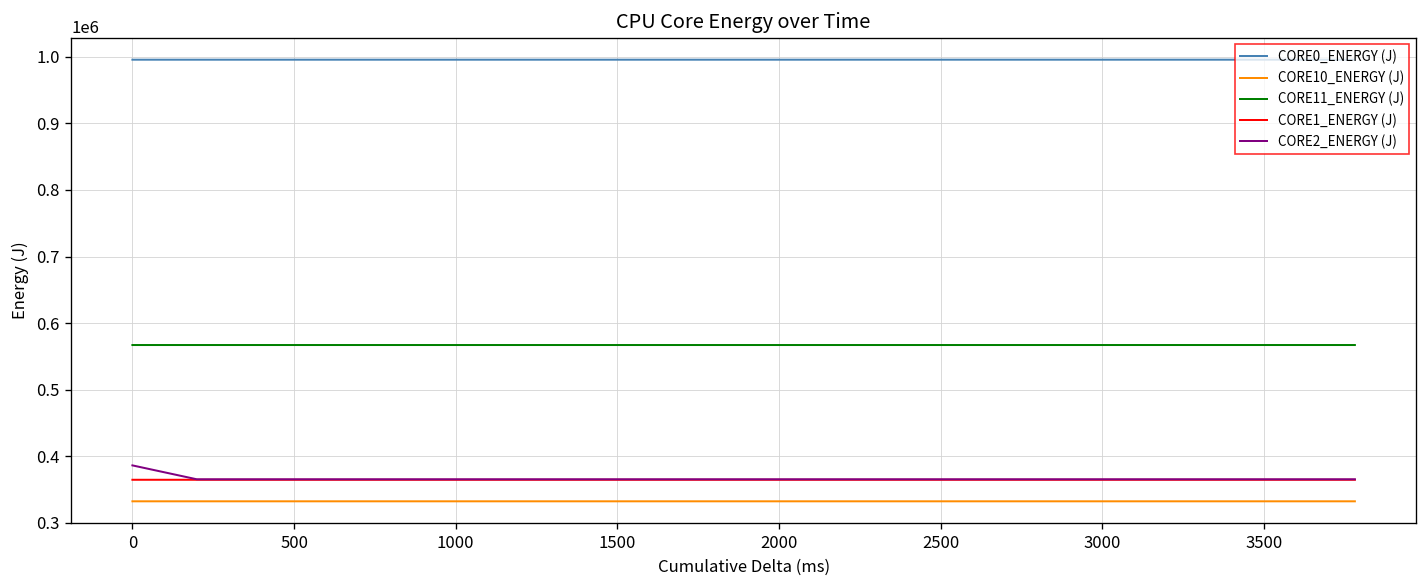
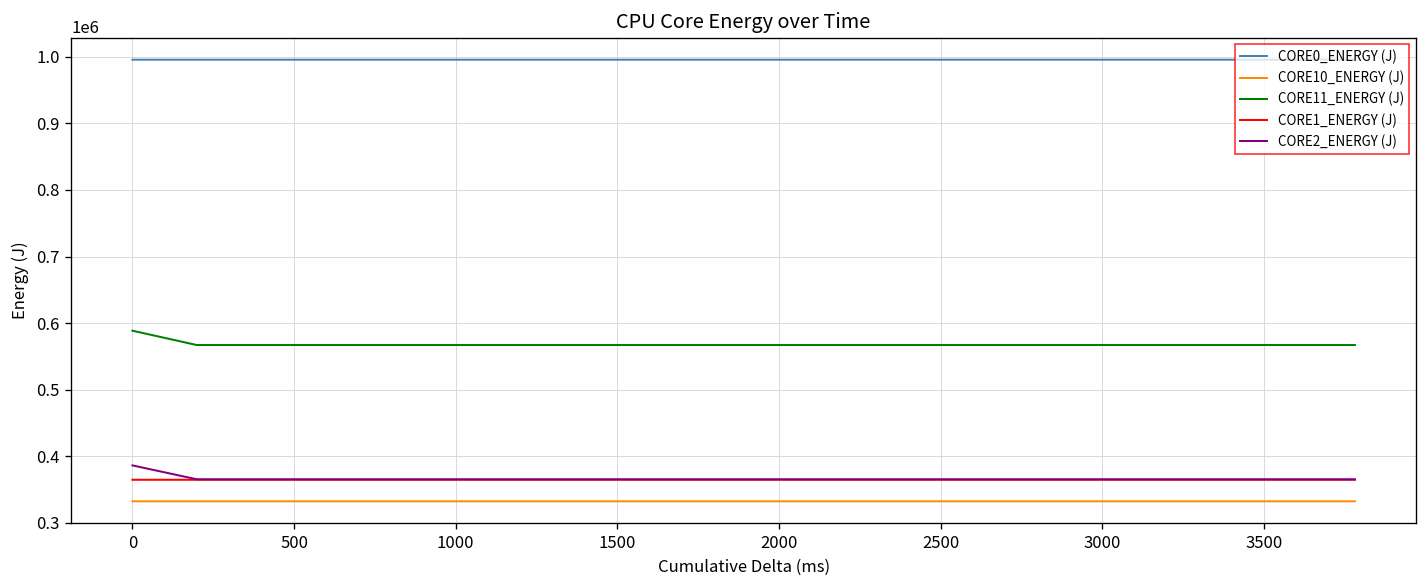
CORE11_ENERGY (J), 0: 570000 -> 590000
